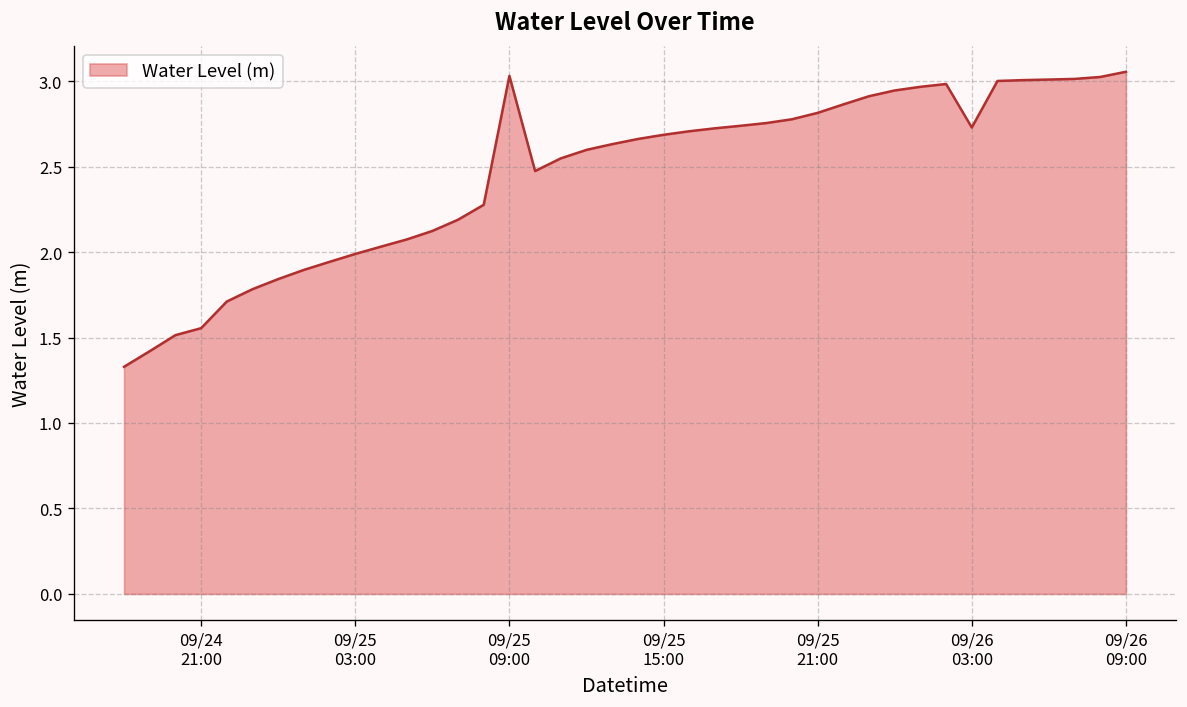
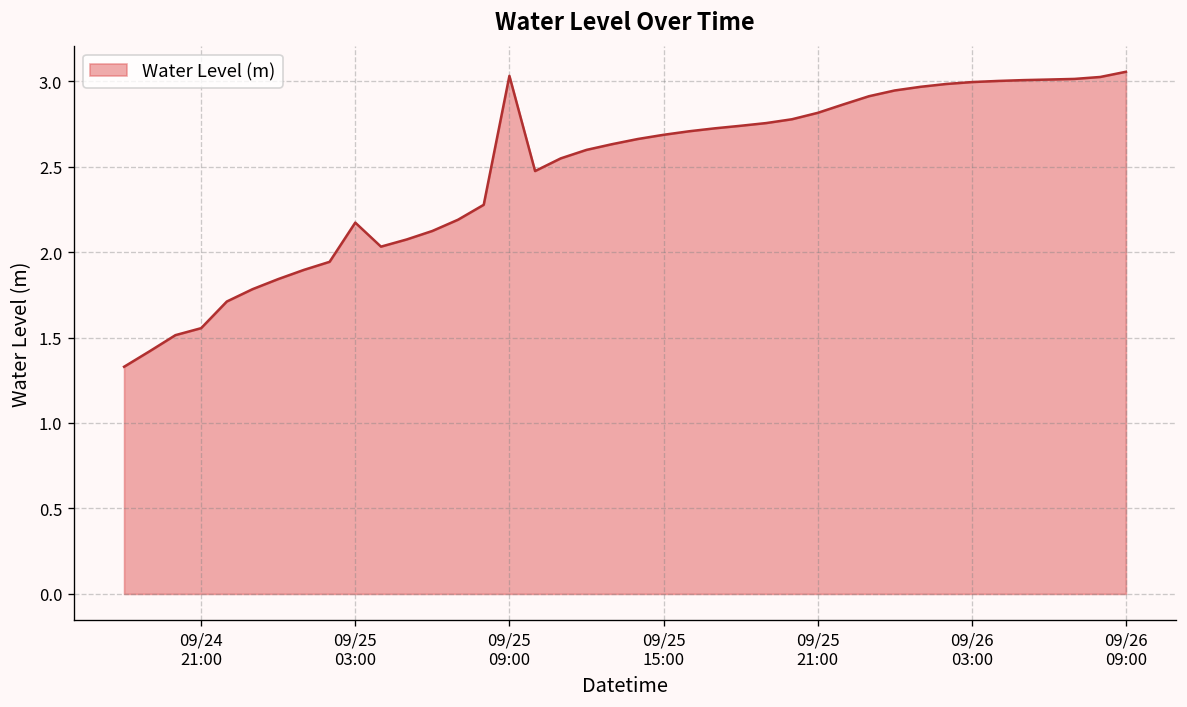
09/25 03:00: 1.99 -> 2.17
09/26 03:00: 2.73 -> 2.99
